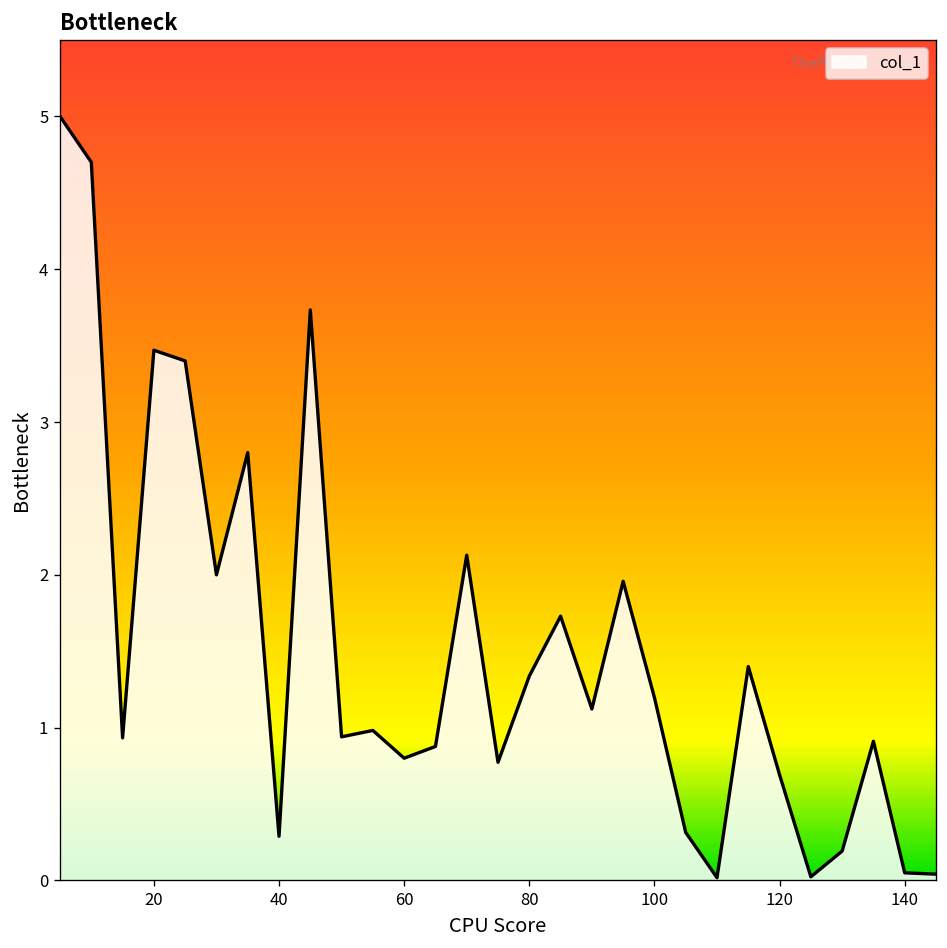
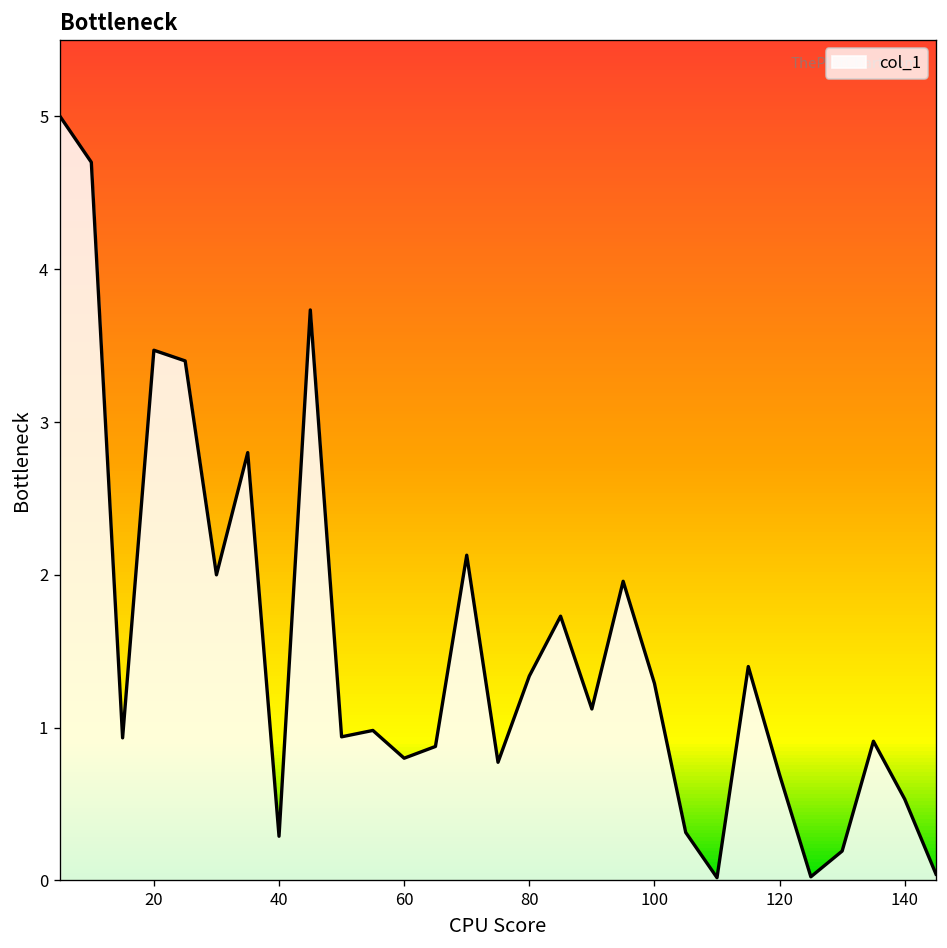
100: 1.20 -> 1.29
140: 0.05 -> 0.53
